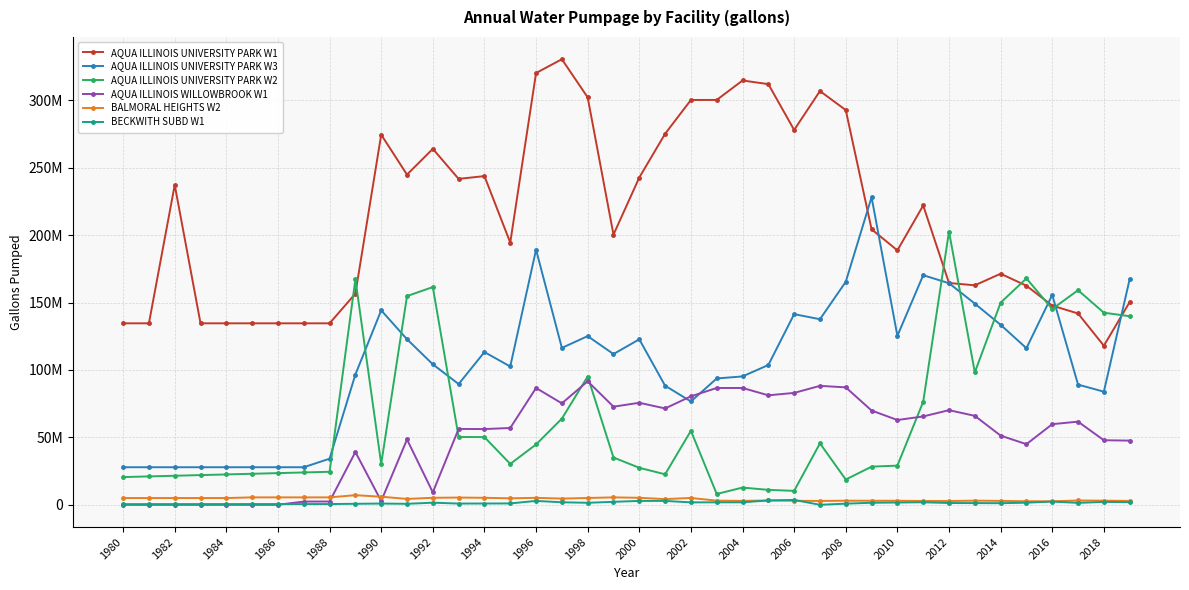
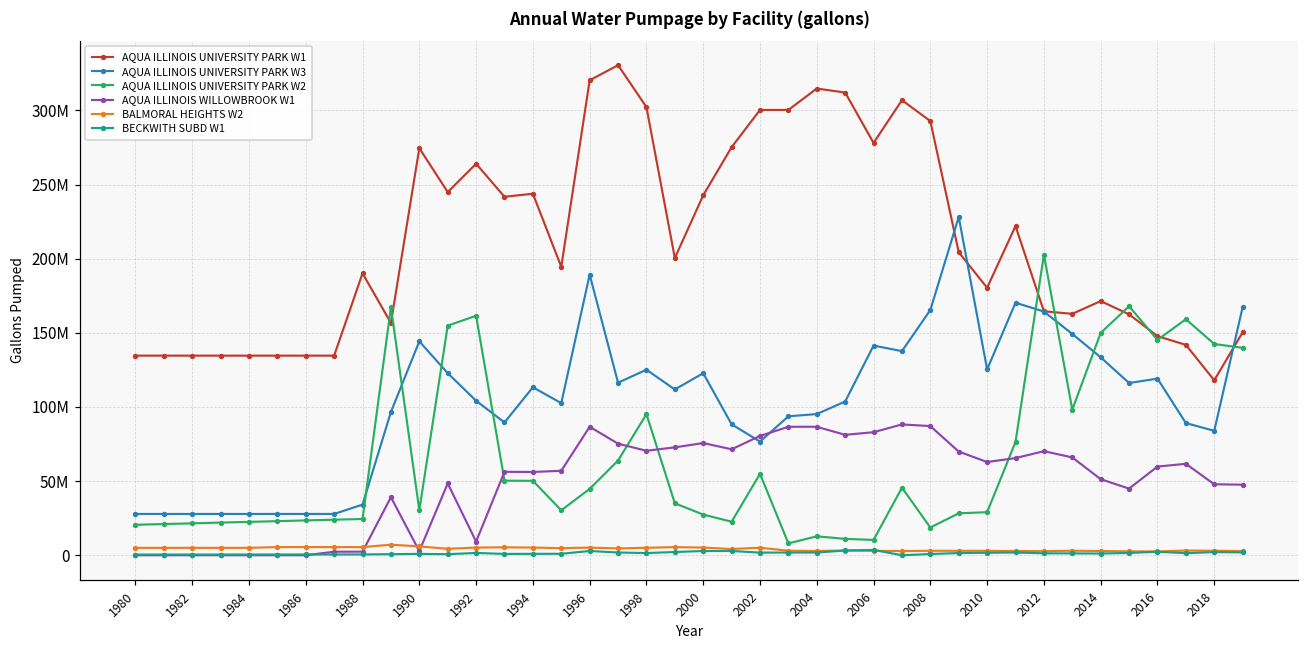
AQUA ILLINOIS UNIVERSITY PARK W1, 1982: 237000000 -> 135000000
AQUA ILLINOIS UNIVERSITY PARK W1, 1988: 135000000 -> 190000000
AQUA ILLINOIS WILLOWBROOK W1, 1998: 92000000 -> 70000000
AQUA ILLINOIS UNIVERSITY PARK W1, 2010: 189000000 -> 180000000
AQUA ILLINOIS UNIVERSITY PARK W3, 2016: 156000000 -> 119000000
